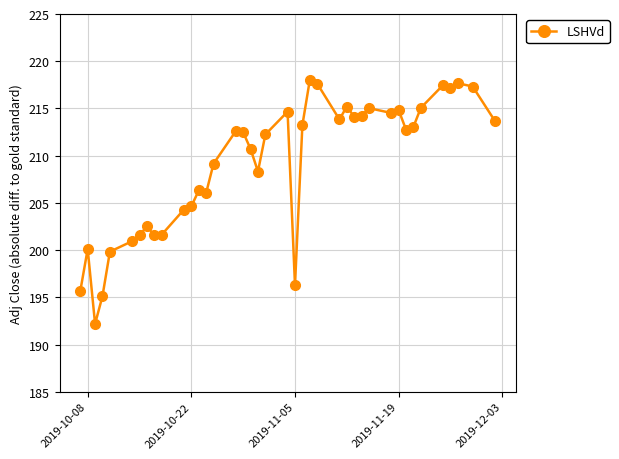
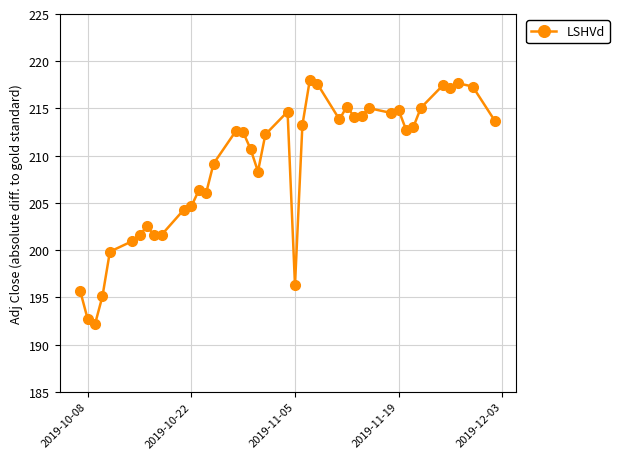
2019-10-08: 200 -> 193
